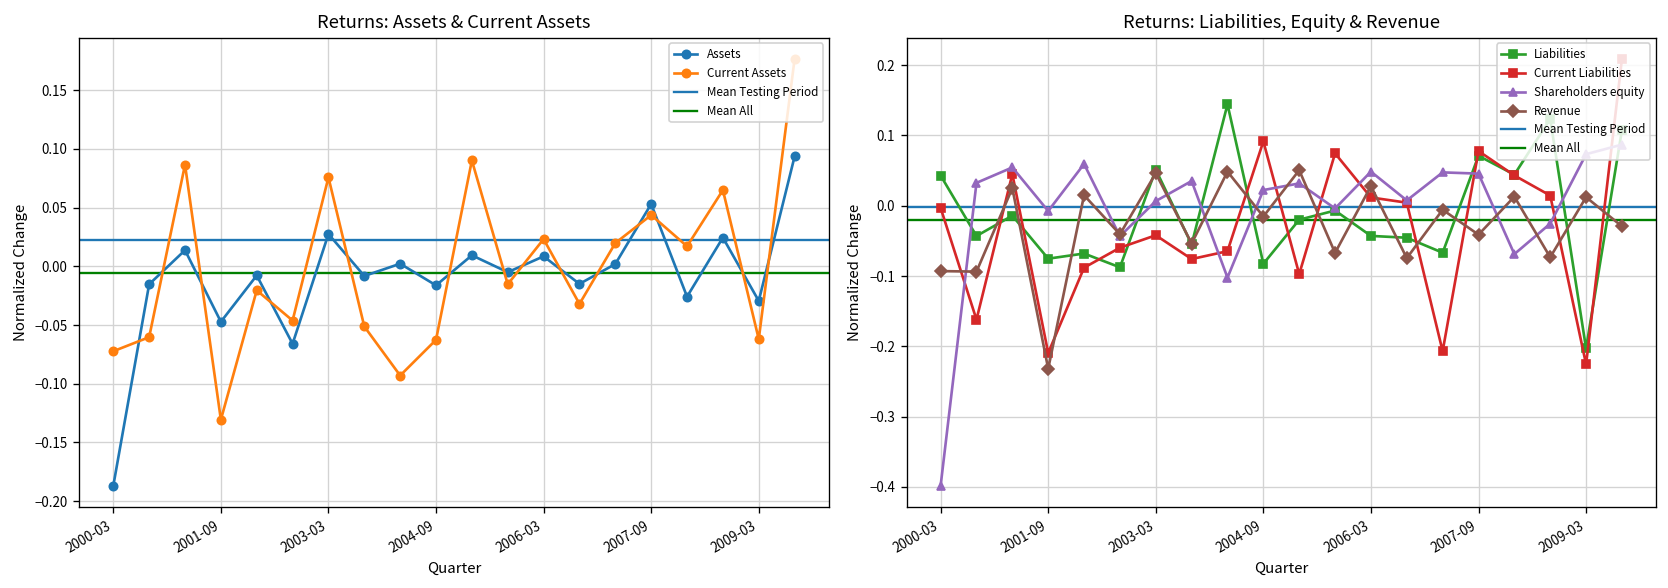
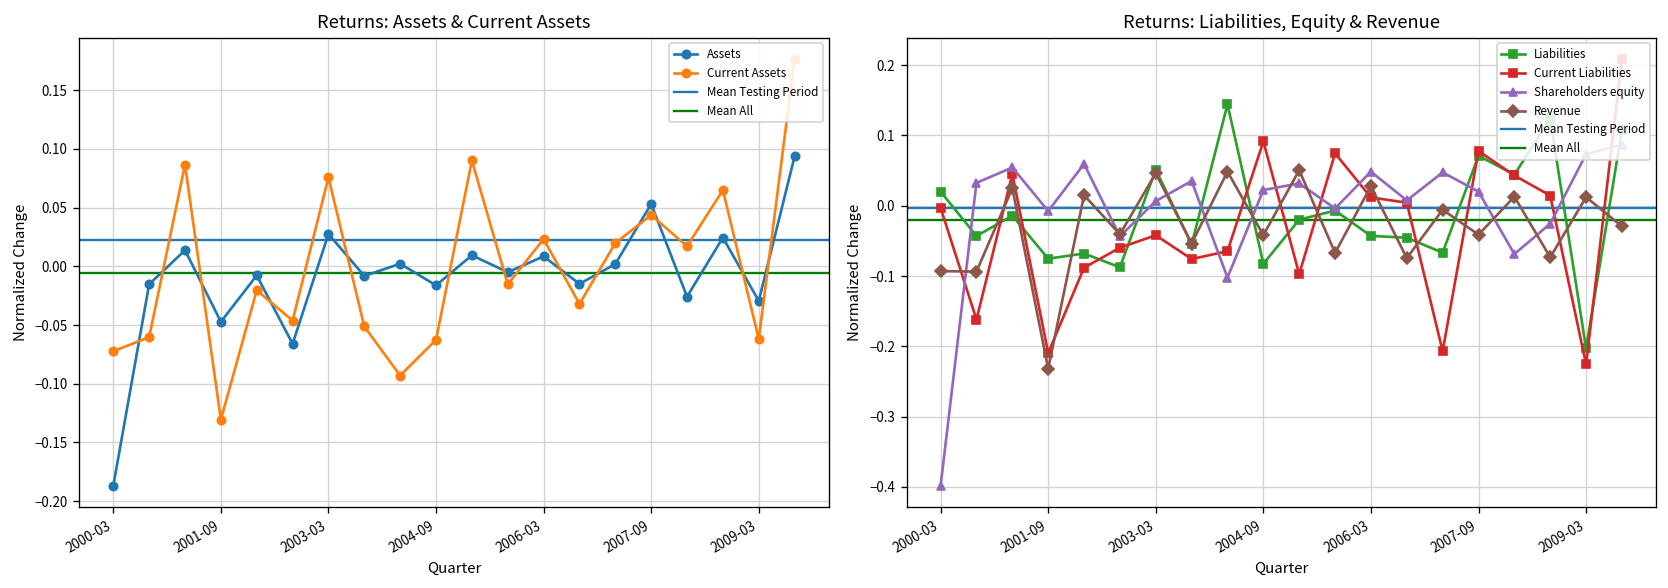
Returns: Liabilities, Equity & Revenue, Liabilities, 2000-03: 0.04 -> 0.02
Returns: Liabilities, Equity & Revenue, Revenue, 2004-09: -0.02 -> -0.04
Returns: Liabilities, Equity & Revenue, Shareholders equity, 2007-09: 0.05 -> 0.02
